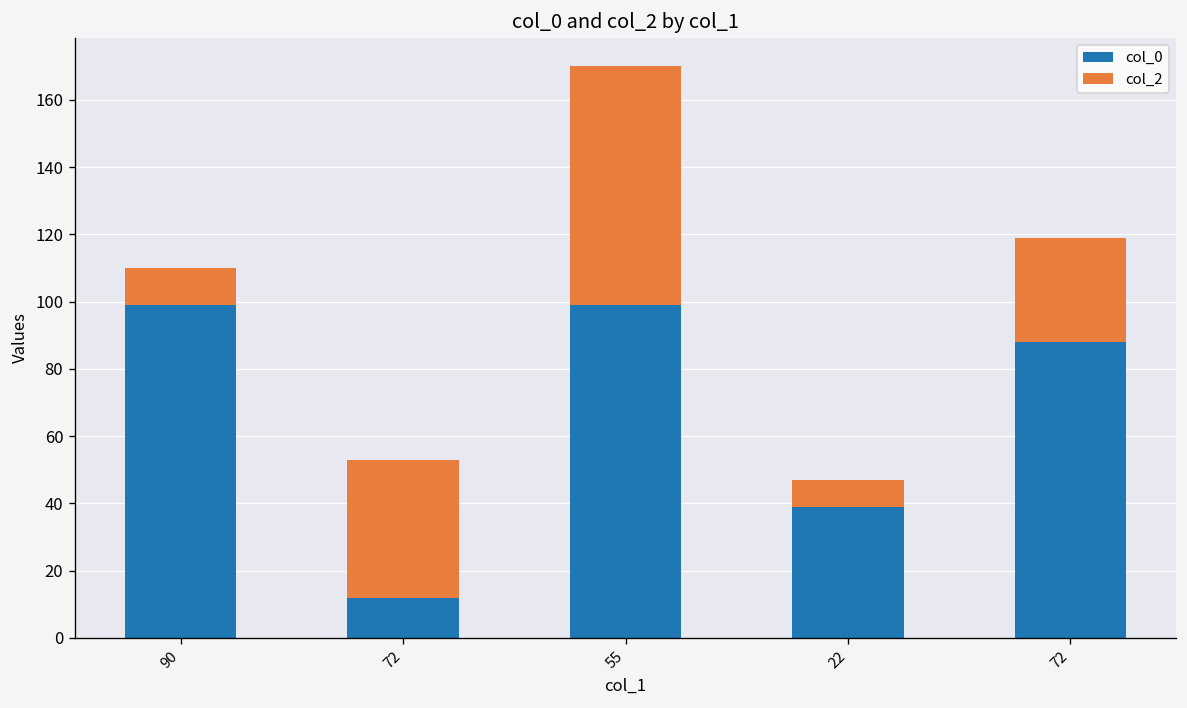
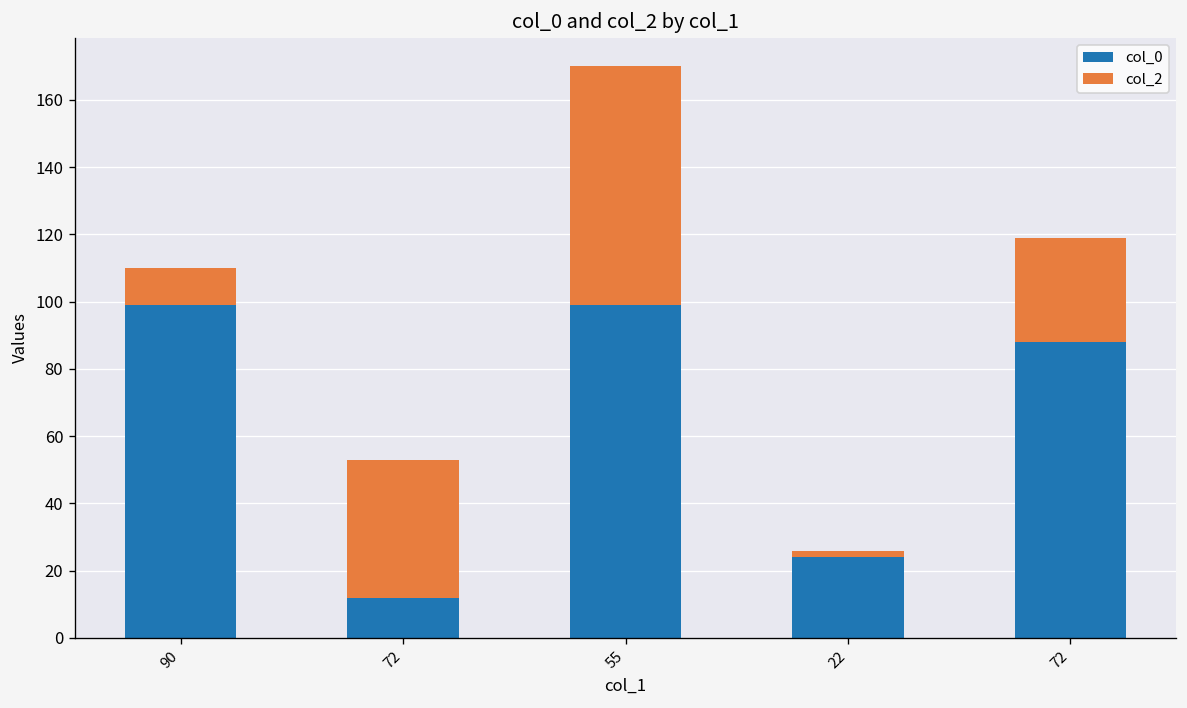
col_0, 22: 39 -> 24
col_2, 22: 8 -> 2
